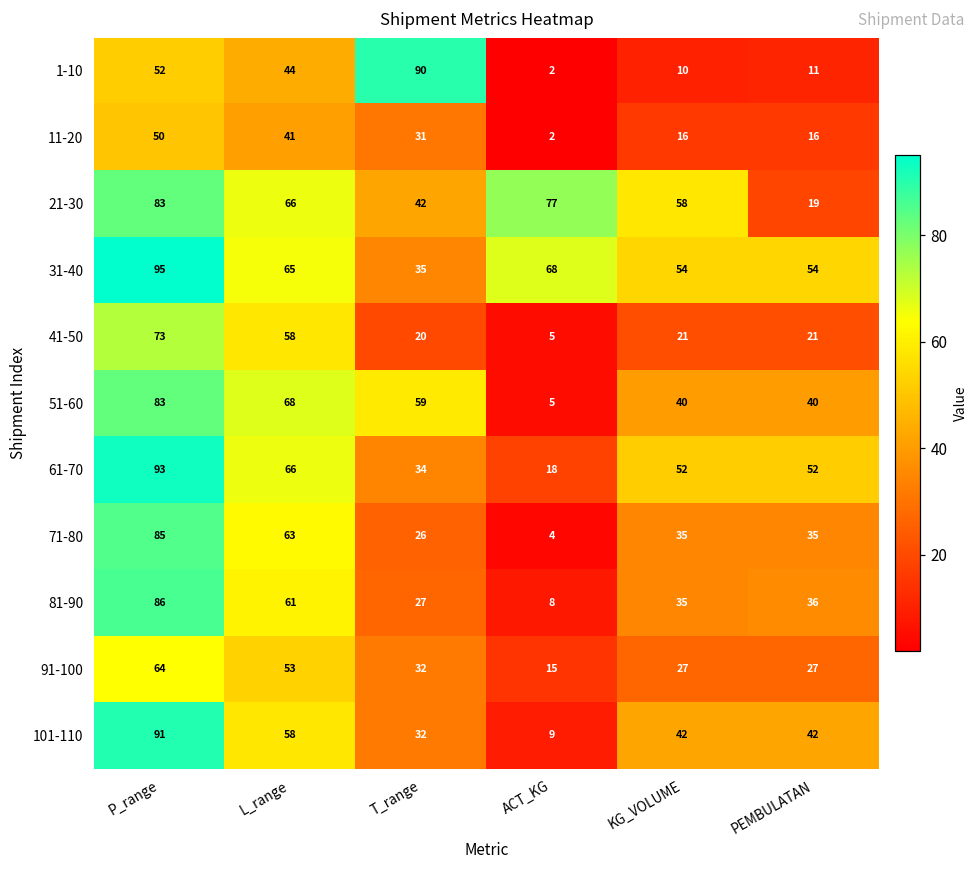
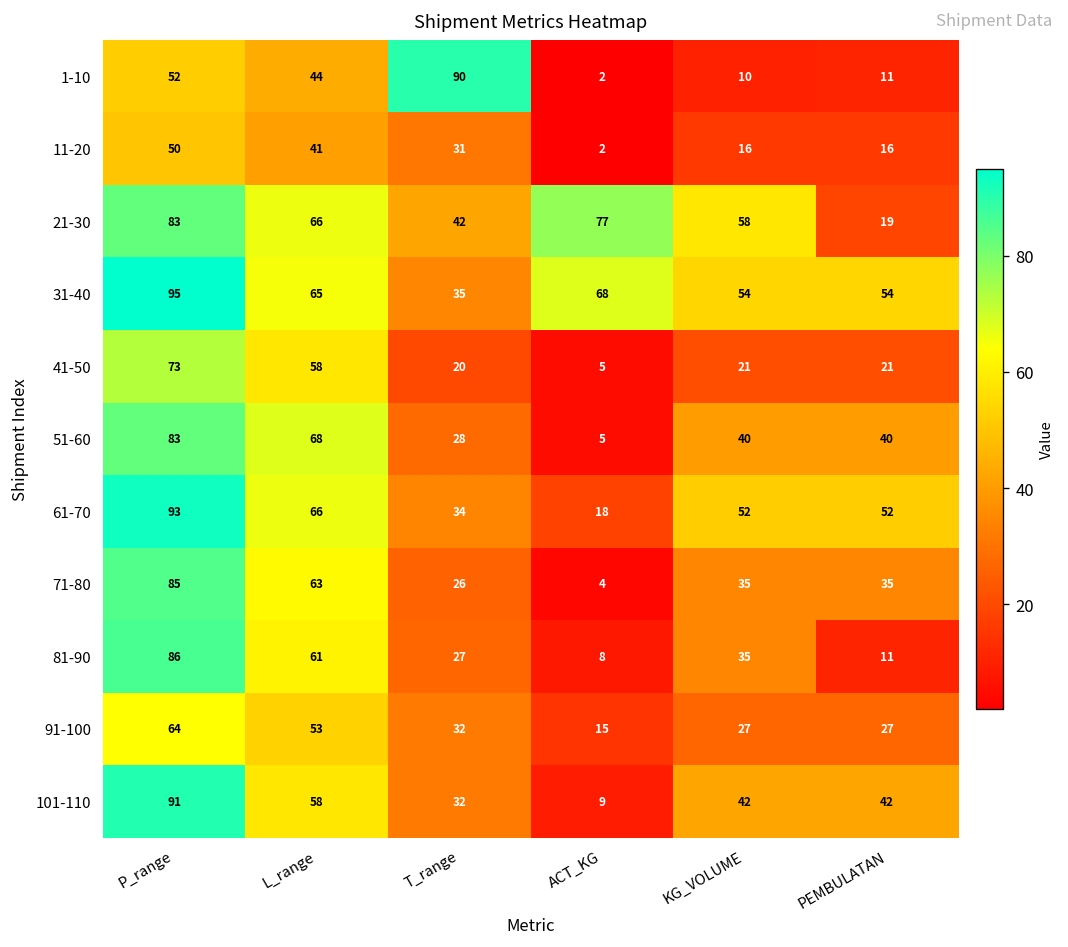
51-60, T_range: 59 -> 28
81-90, PEMBULATAN: 36 -> 11
